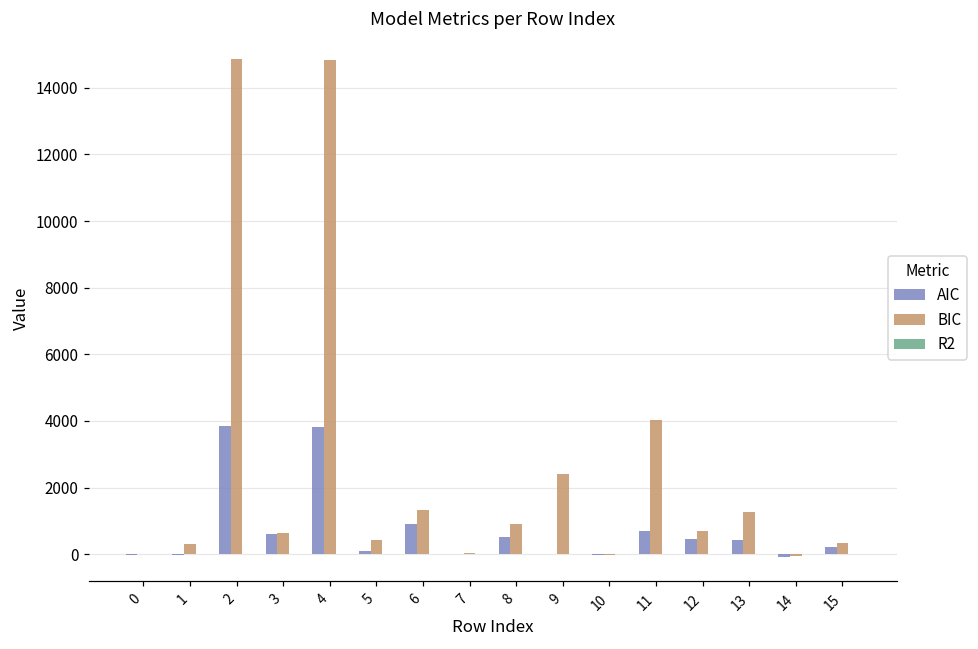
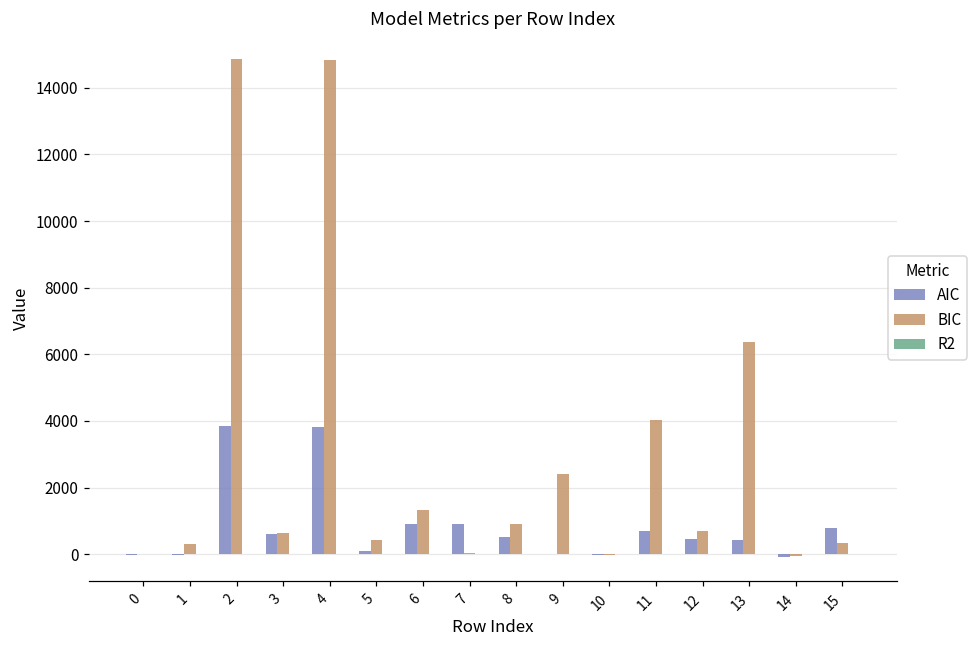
AIC, 7: 0 -> 900
BIC, 13: 1300 -> 6400
AIC, 15: 200 -> 800
